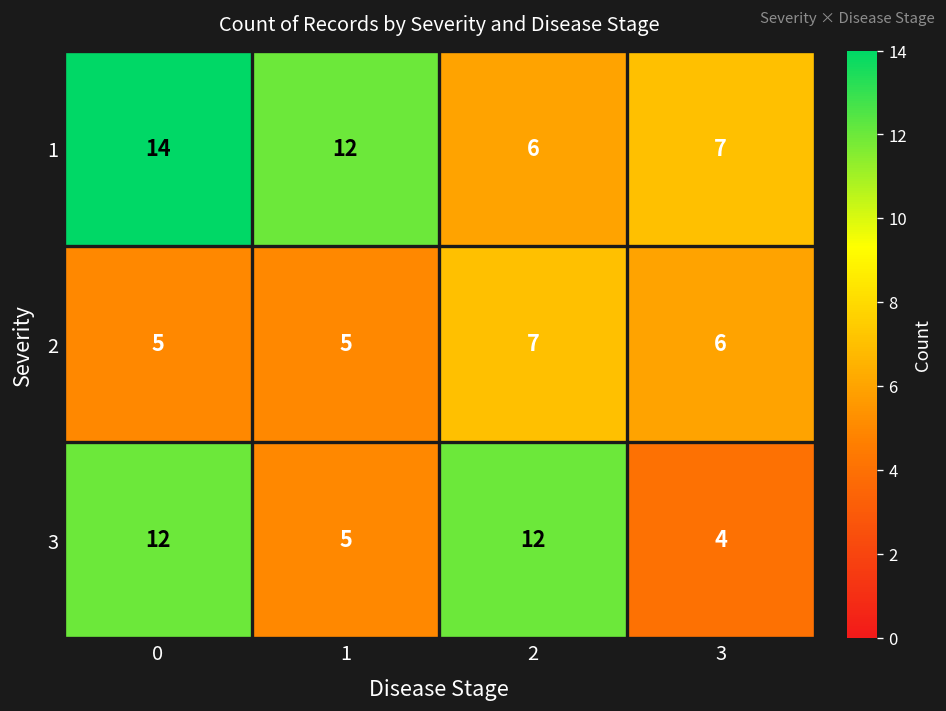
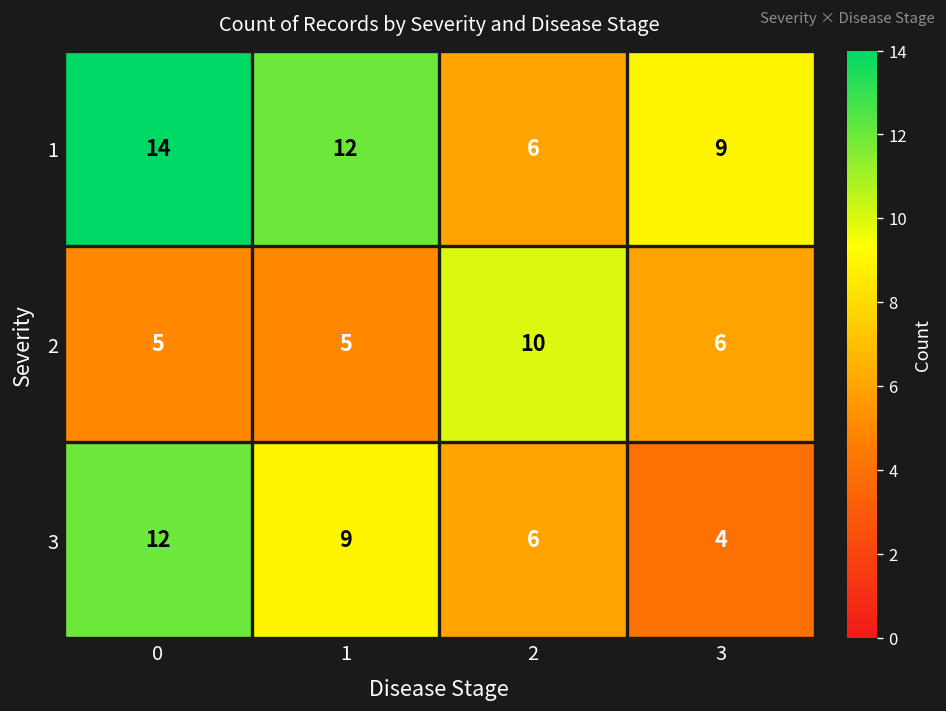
1, 3: 7 -> 9
2, 2: 7 -> 10
3, 1: 5 -> 9
3, 2: 12 -> 6
